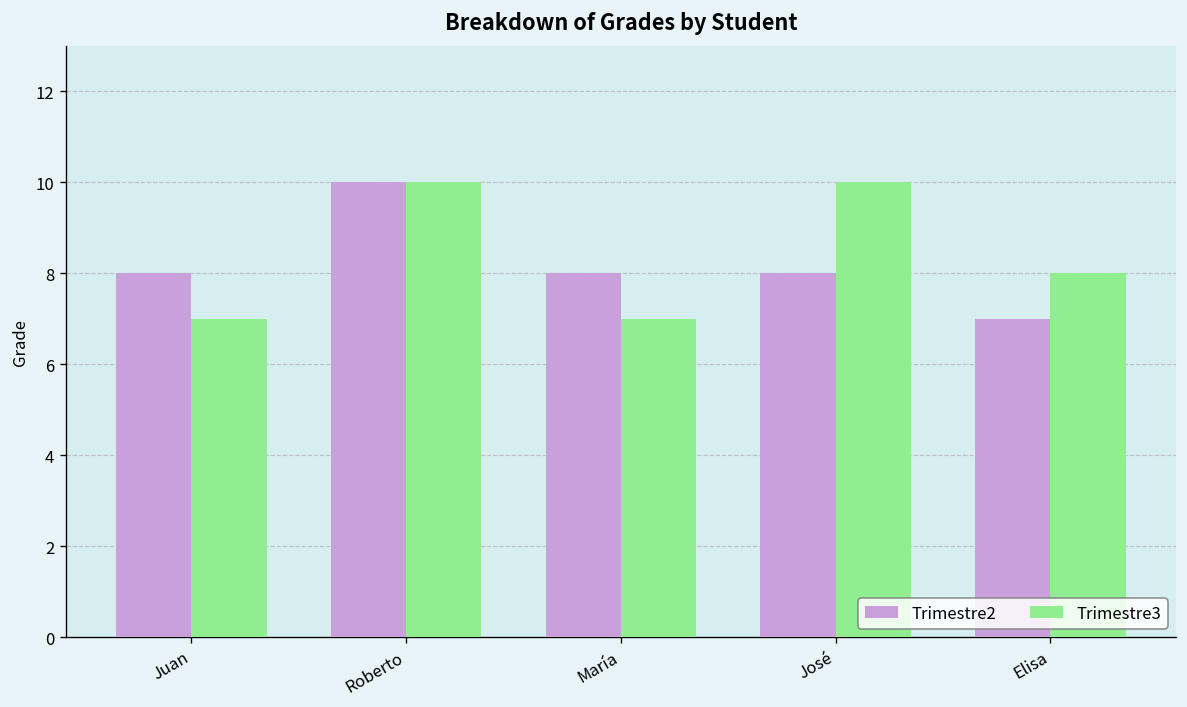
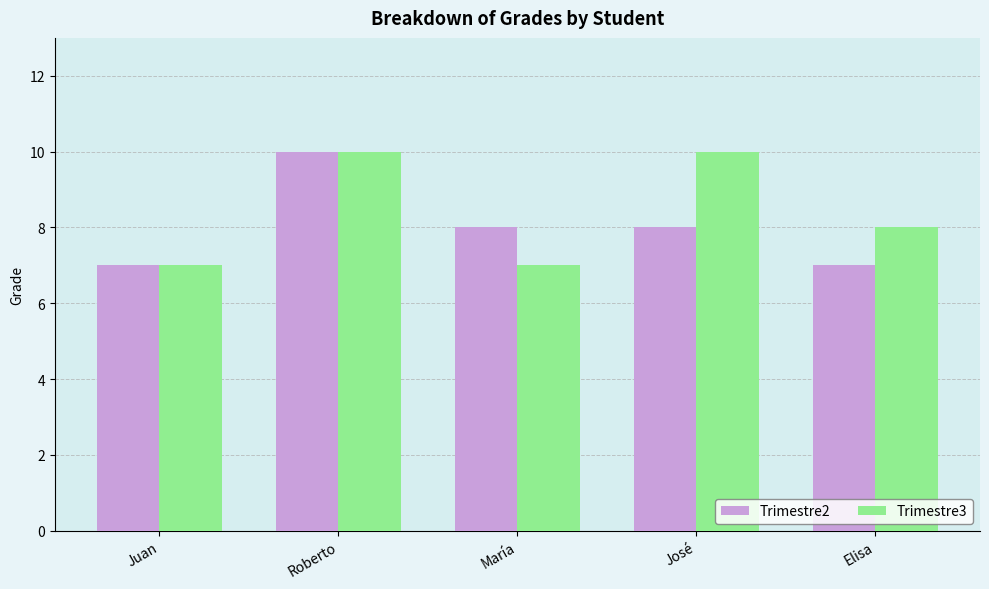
Trimestre2, Juan: 8 -> 7
